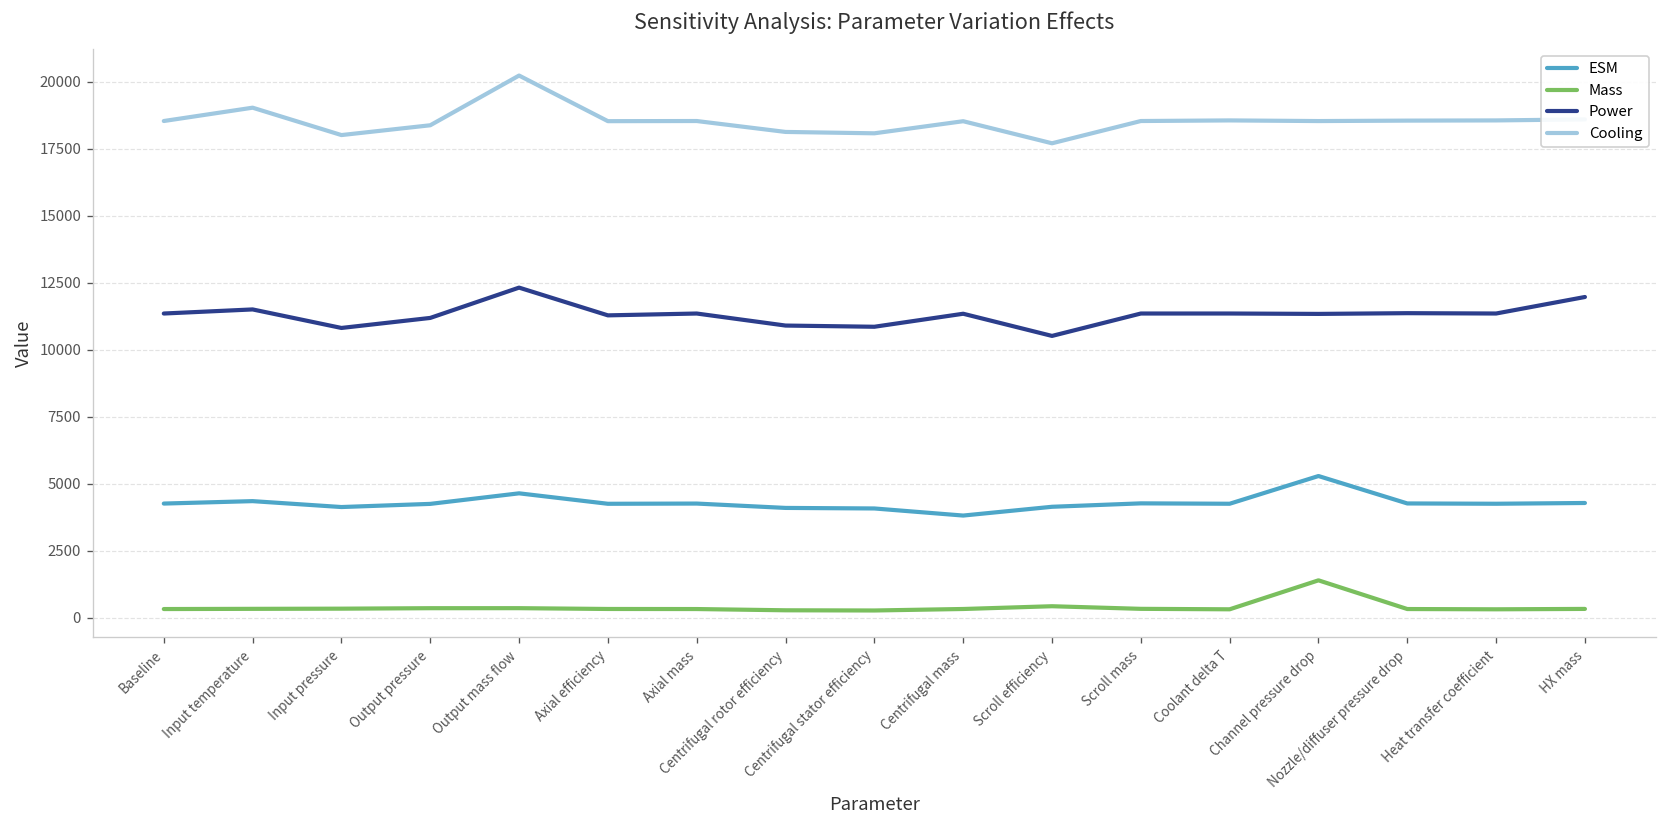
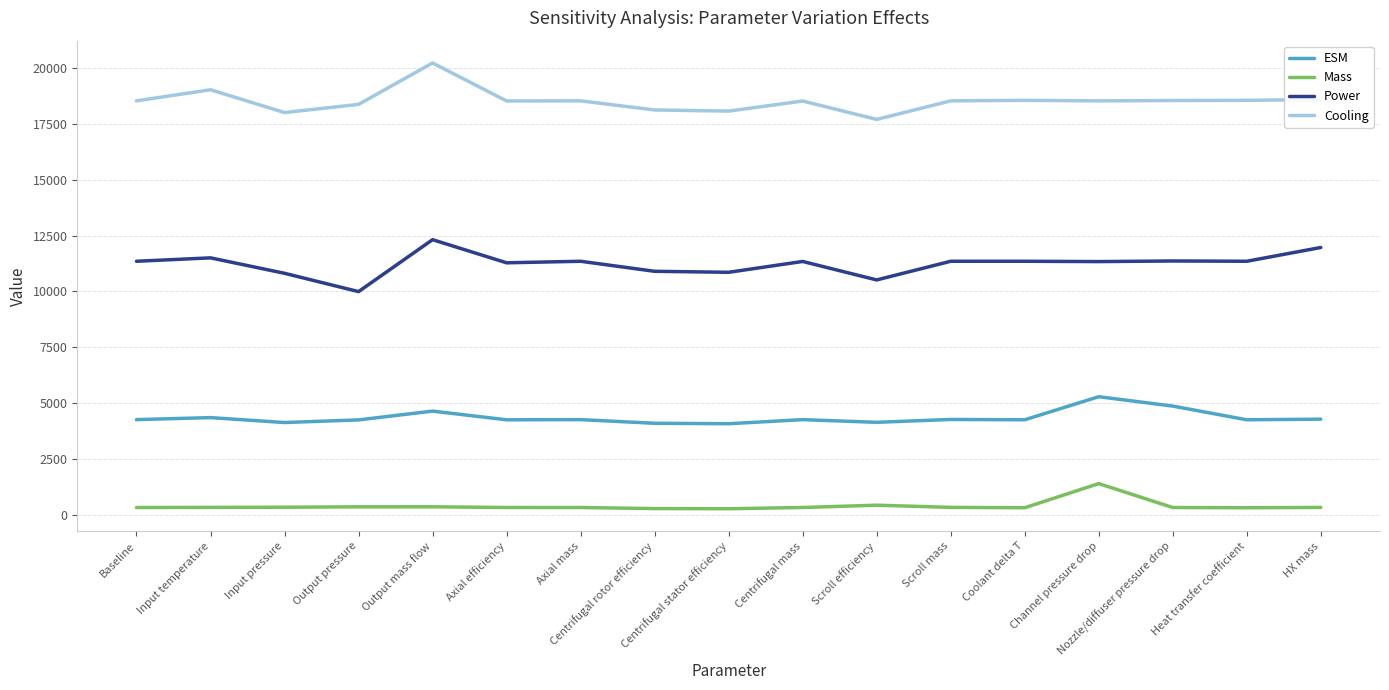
Power, Output pressure: 11200 -> 10000
ESM, Centrifugal mass: 3800 -> 4300
ESM, Nozzle/diffuser pressure drop: 4300 -> 4900
